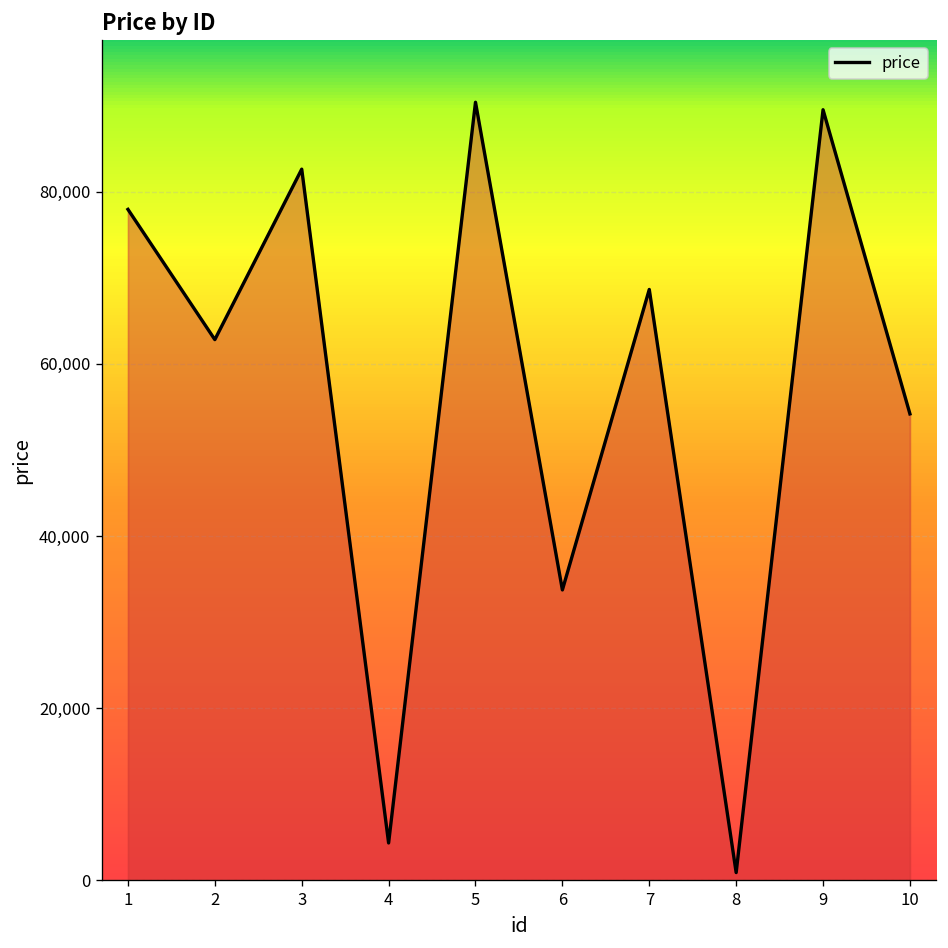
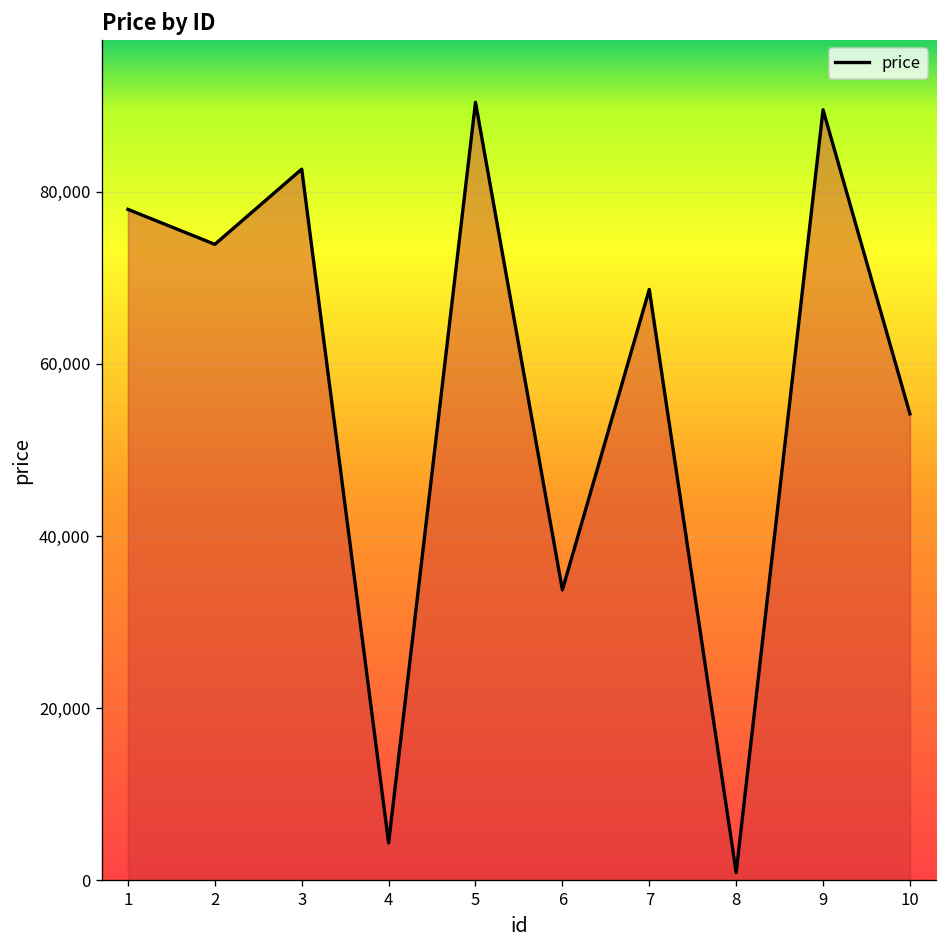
2: 63,000 -> 74,000
